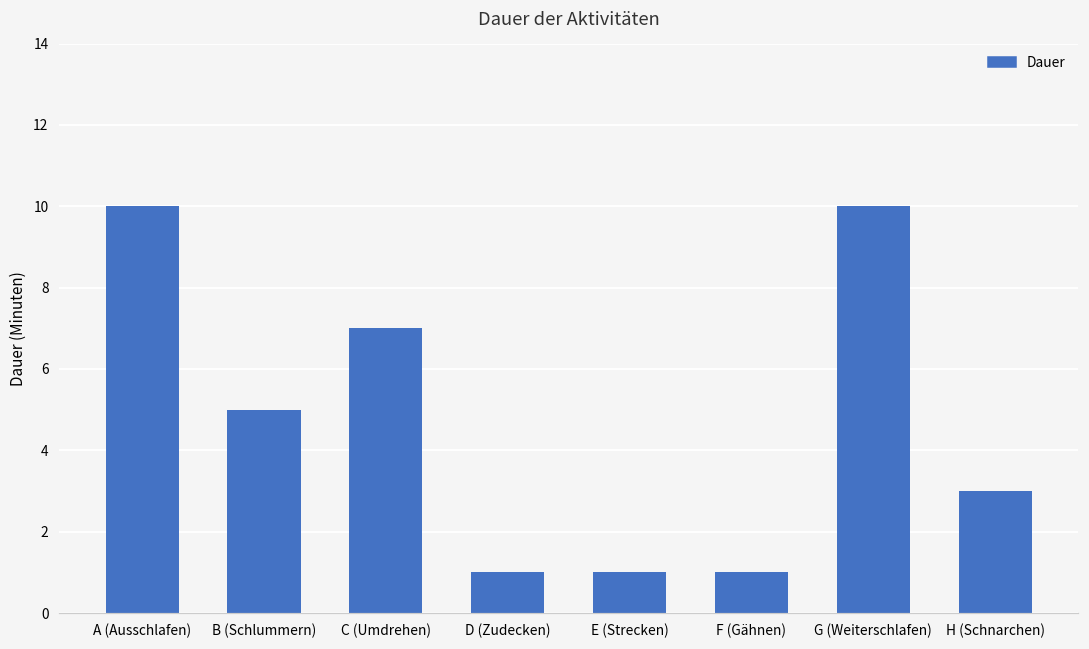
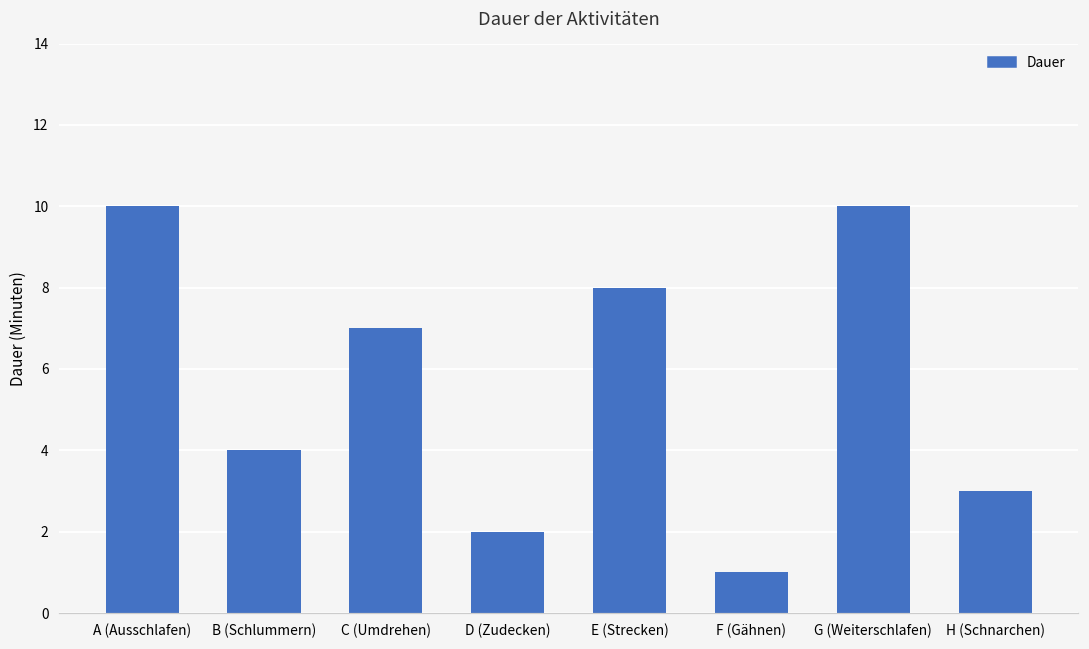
B (Schlummern): 5 -> 4
D (Zudecken): 1 -> 2
E (Strecken): 1 -> 8
